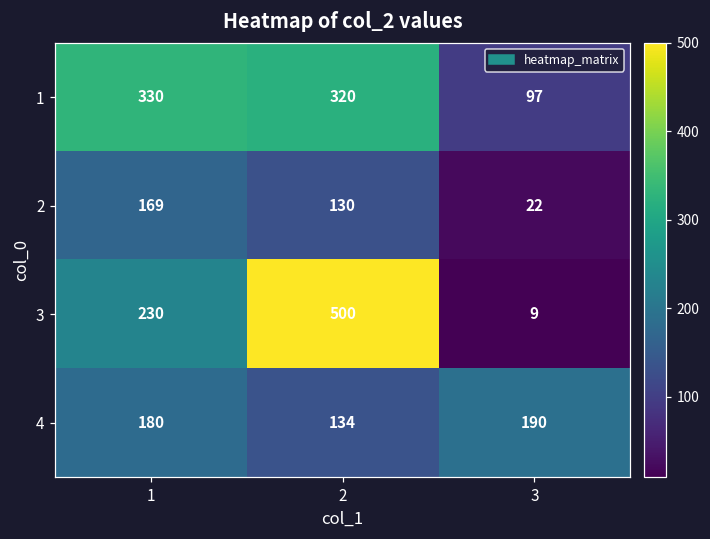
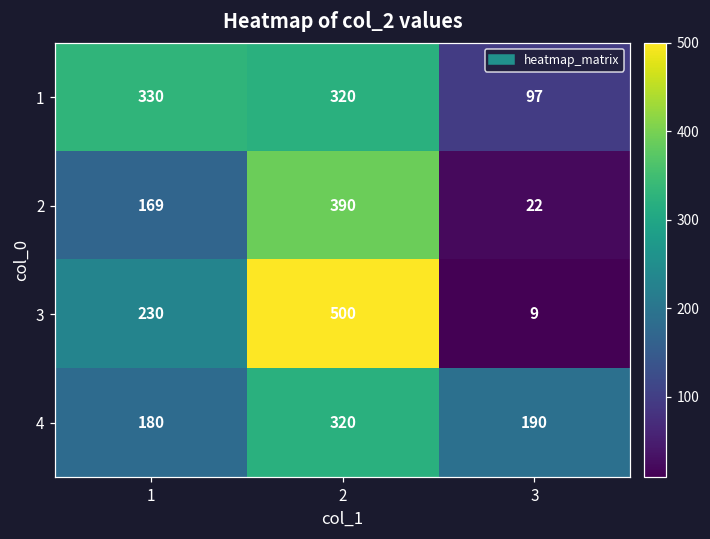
2, 2: 130 -> 390
4, 2: 134 -> 320
